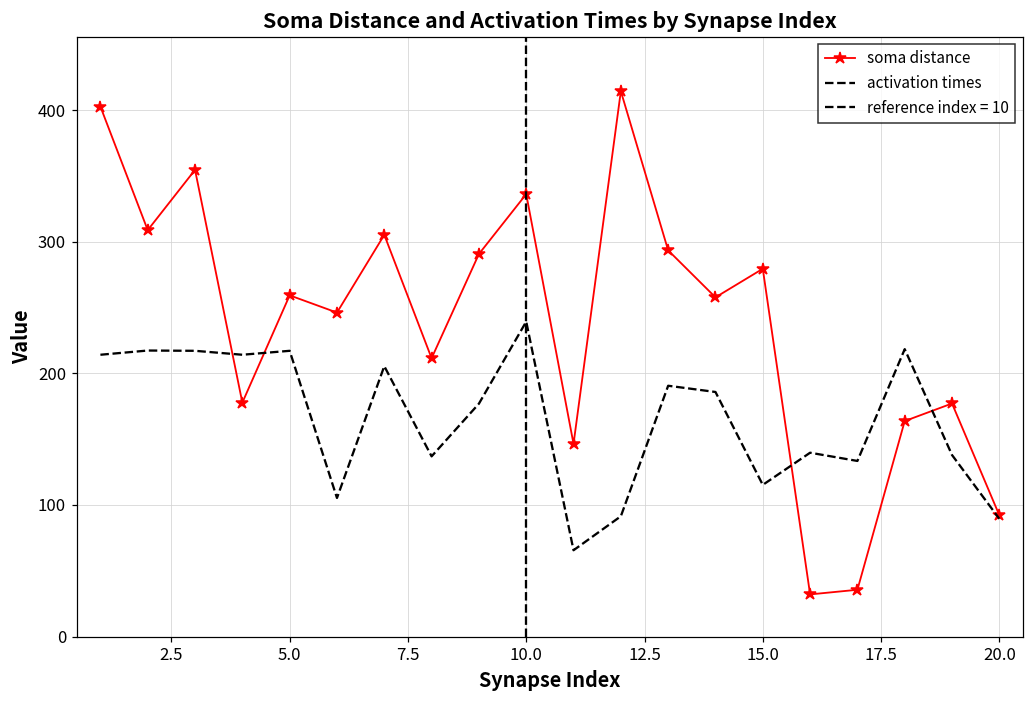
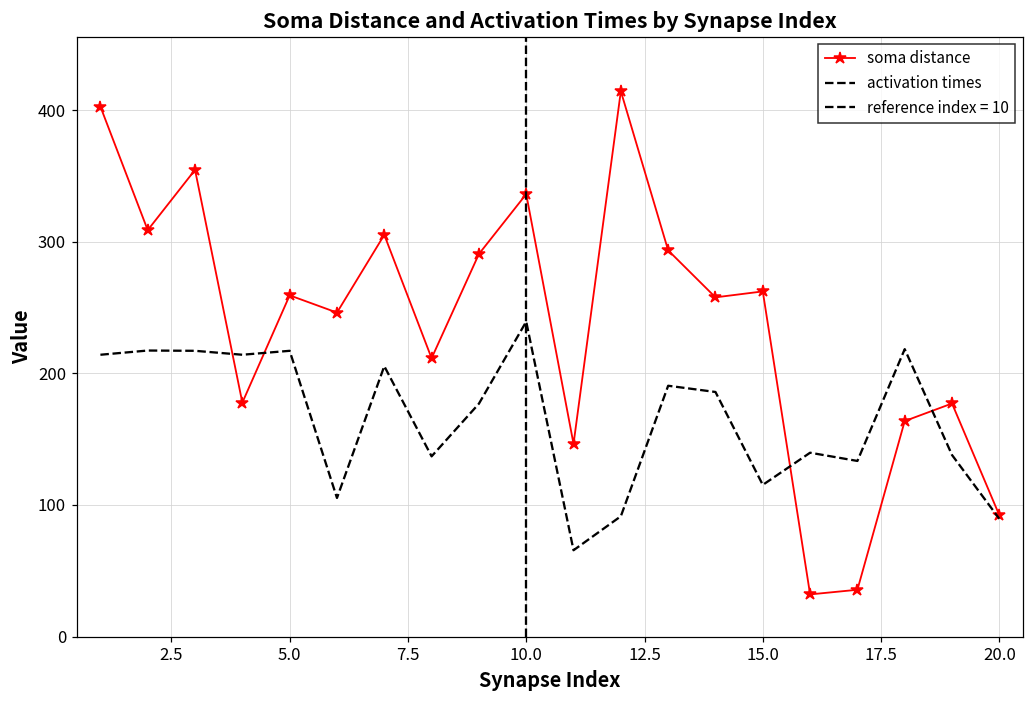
soma distance, 15.0: 279 -> 262
